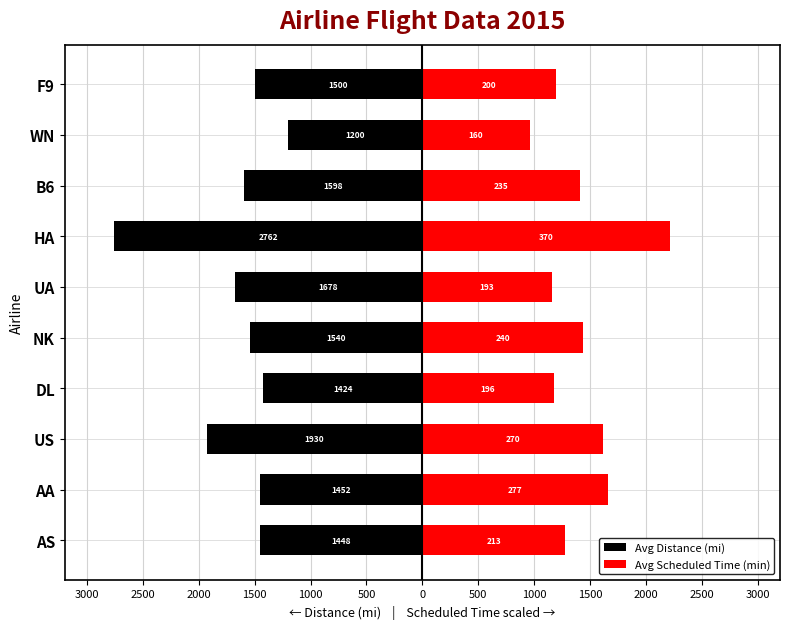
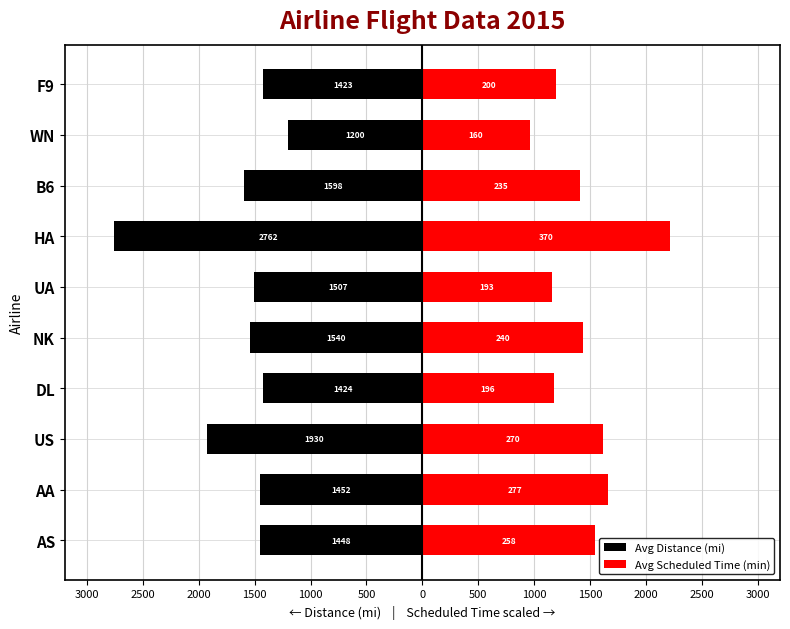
Avg Distance (mi), F9: 1500 -> 1423
Avg Distance (mi), UA: 1678 -> 1507
Avg Scheduled Time (min), AS: 213 -> 258
